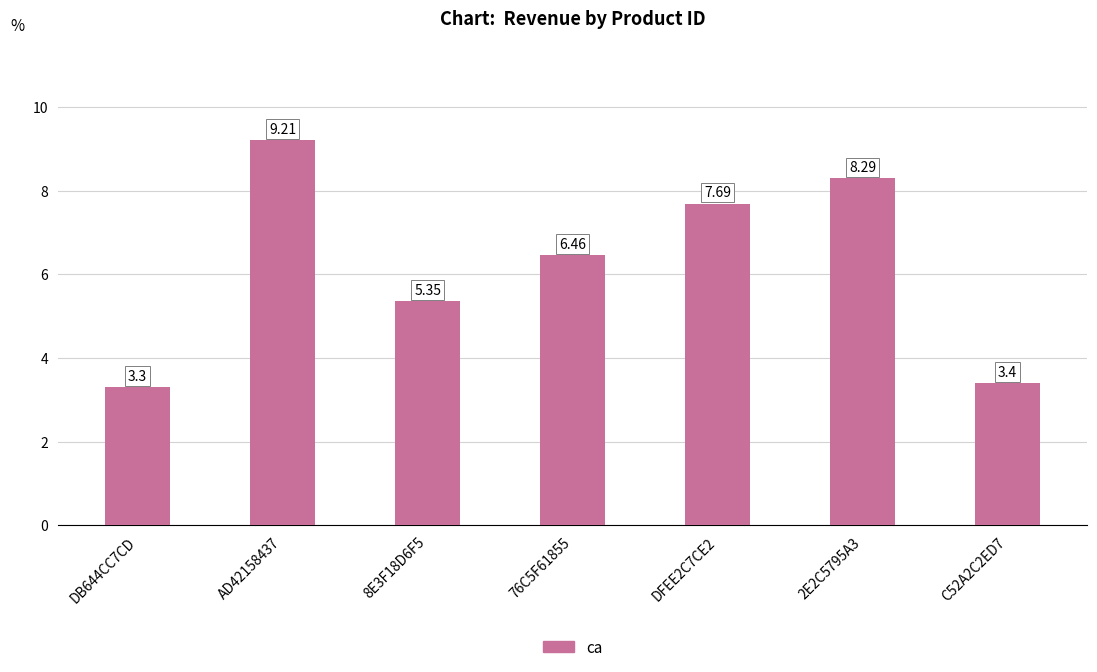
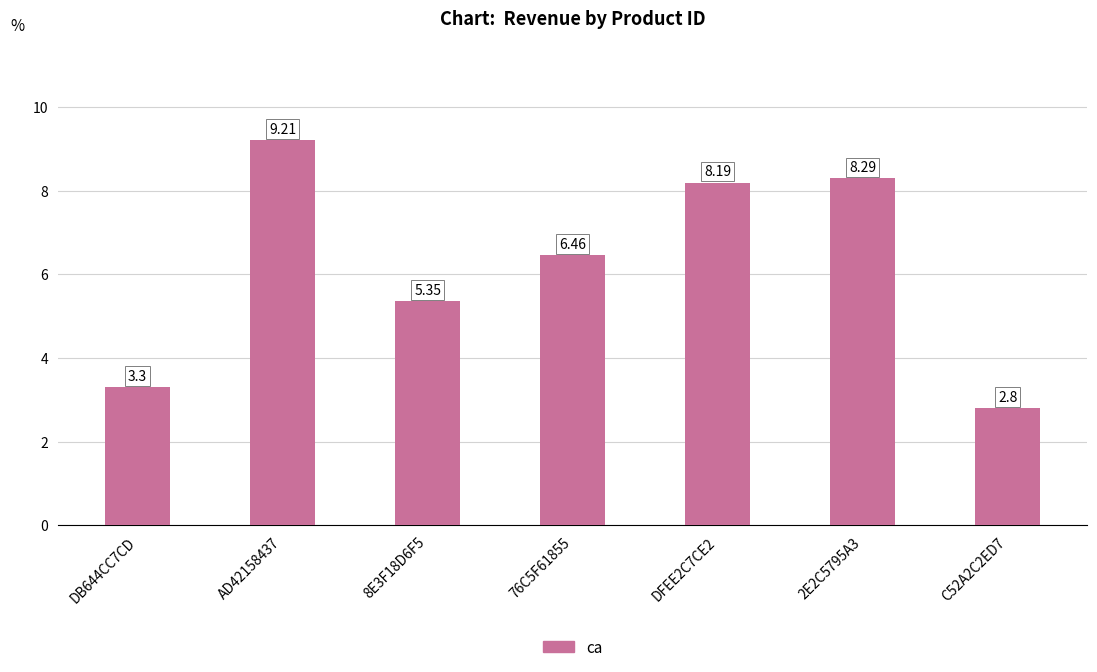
DFEE2C7CE2: 7.69 -> 8.19
C52A2C2ED7: 3.4 -> 2.8
